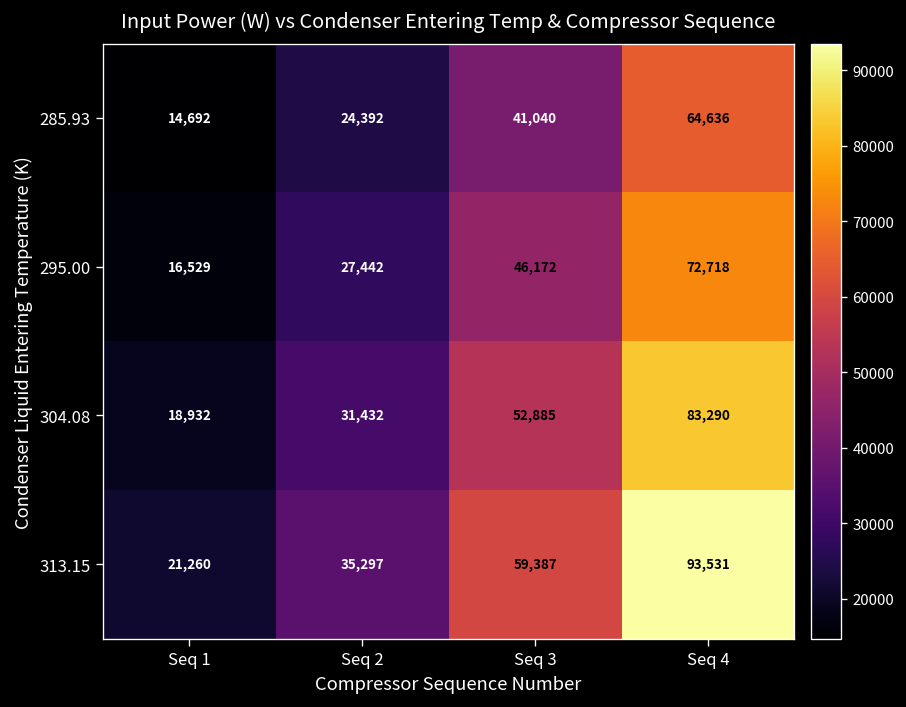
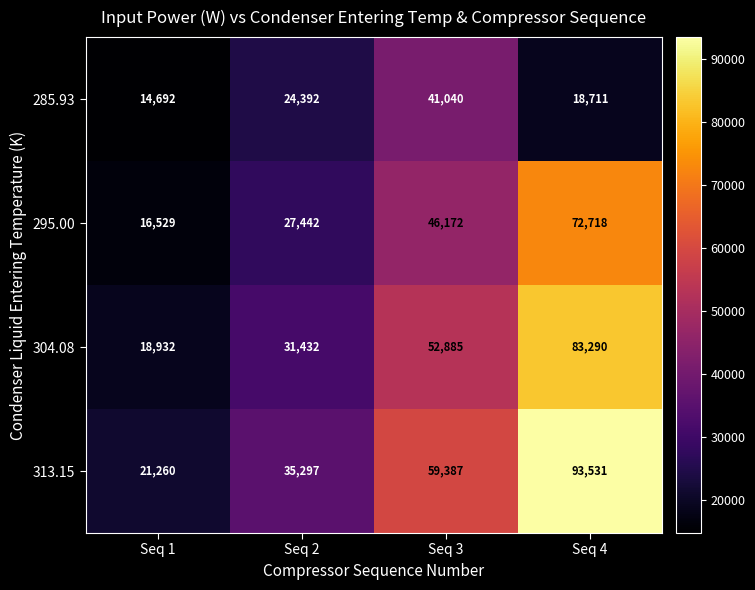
285.93, Seq 4: 64,636 -> 18,711
